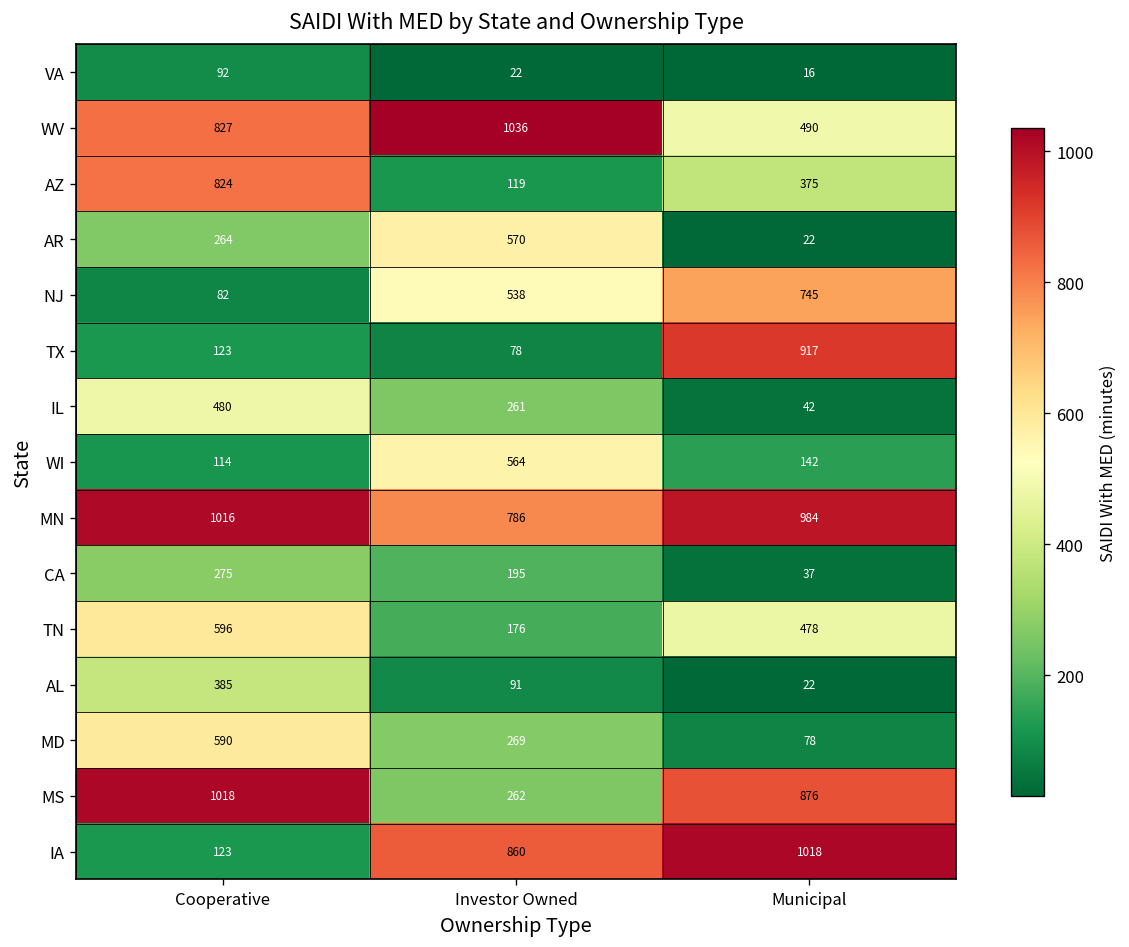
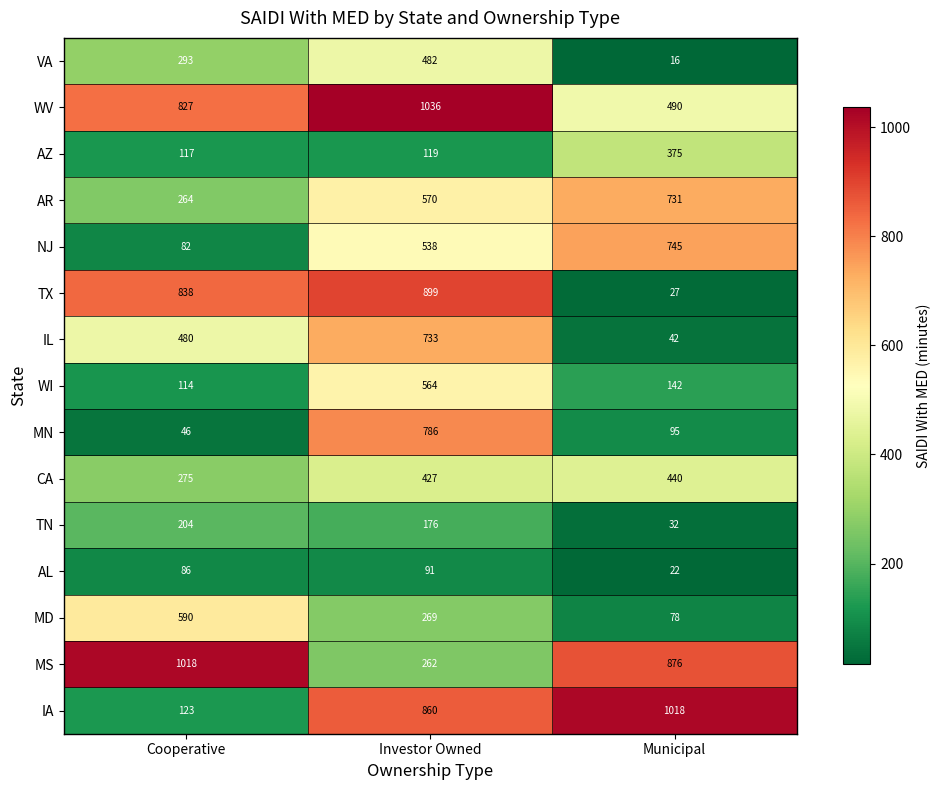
VA, Cooperative: 92 -> 293
VA, Investor Owned: 22 -> 482
AZ, Cooperative: 824 -> 117
AR, Municipal: 22 -> 731
TX, Cooperative: 123 -> 838
TX, Investor Owned: 78 -> 899
TX, Municipal: 917 -> 27
IL, Investor Owned: 261 -> 733
MN, Cooperative: 1016 -> 46
MN, Municipal: 984 -> 95
CA, Investor Owned: 195 -> 427
CA, Municipal: 37 -> 440
TN, Cooperative: 596 -> 204
TN, Municipal: 478 -> 32
AL, Cooperative: 385 -> 86
